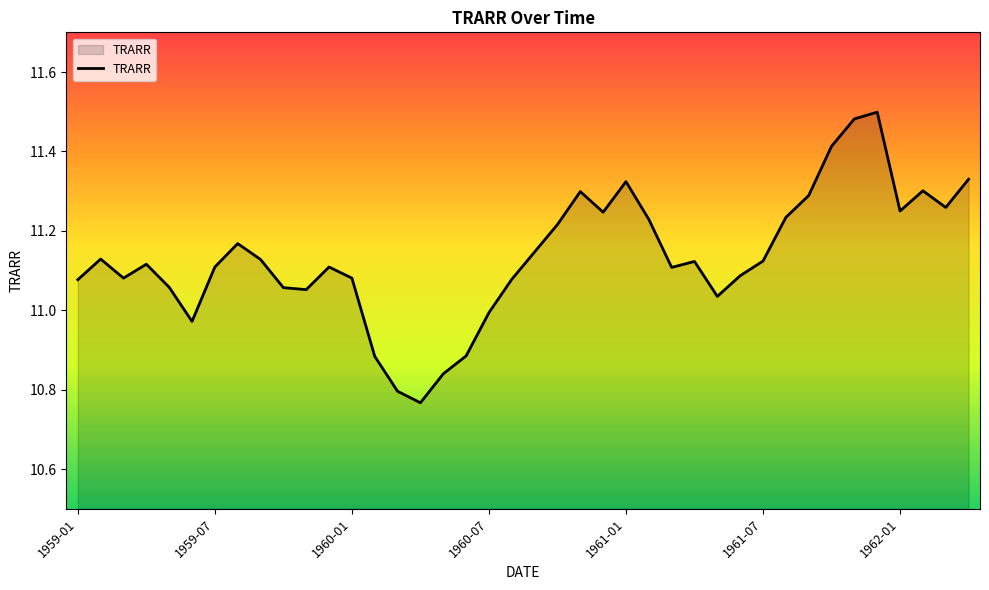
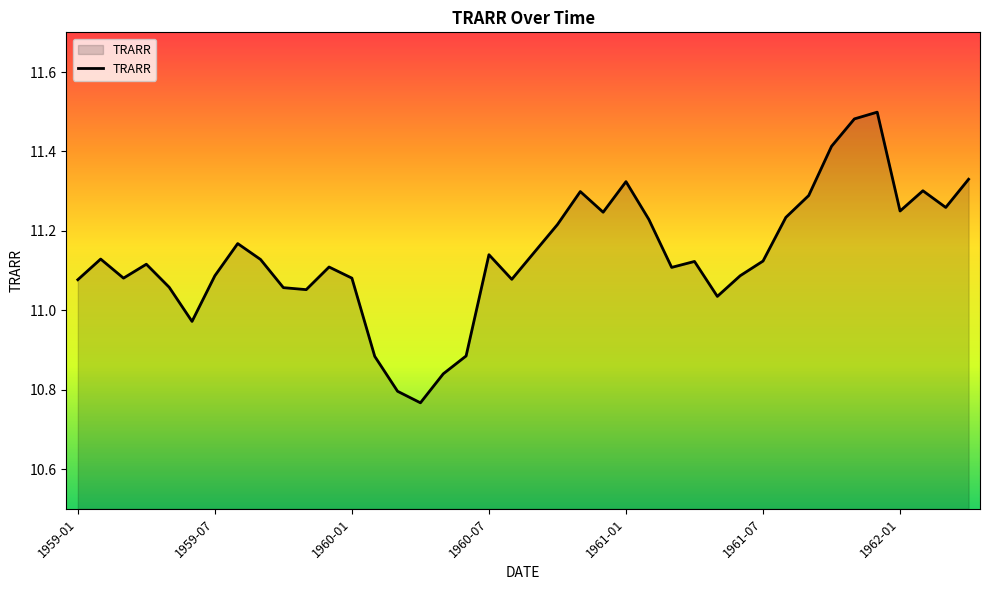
1959-07: 11.11 -> 11.09
1960-07: 10.99 -> 11.14
